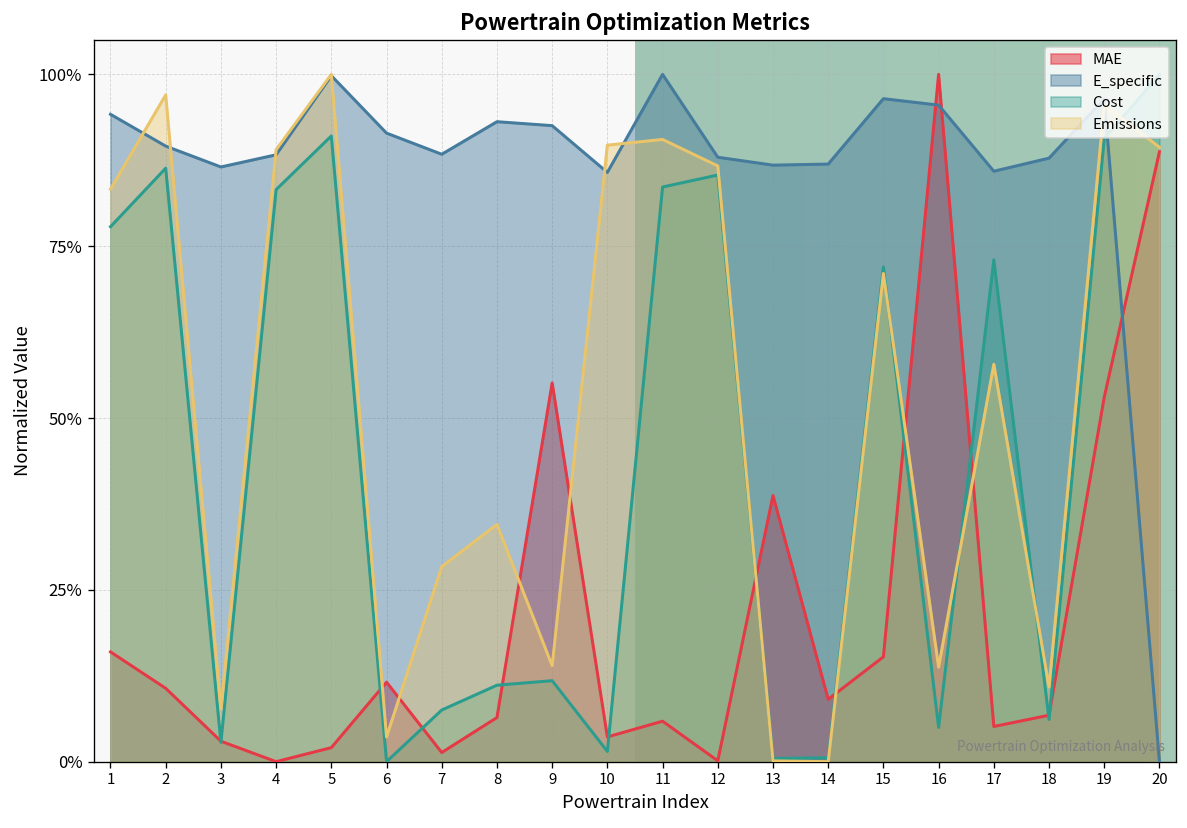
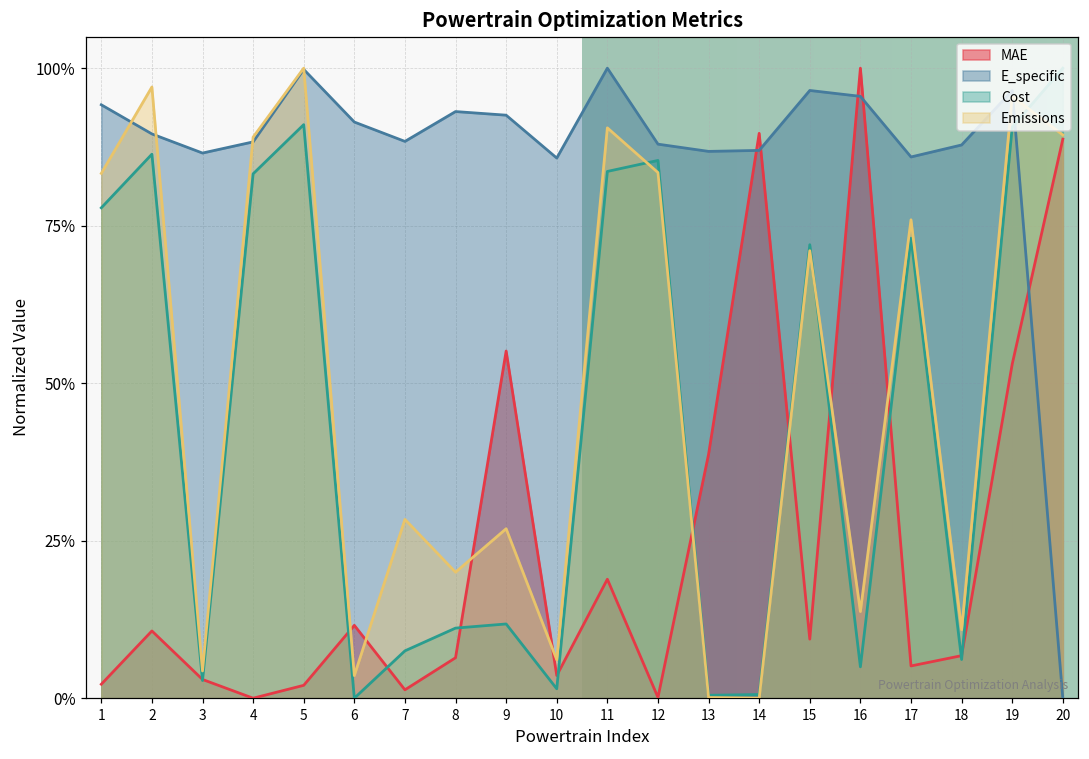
MAE, 1: 16% -> 2%
Emissions, 3: 8% -> 4%
Emissions, 8: 35% -> 20%
Emissions, 9: 14% -> 27%
Emissions, 10: 90% -> 6%
MAE, 11: 6% -> 19%
Emissions, 12: 87% -> 83%
MAE, 14: 9% -> 90%
MAE, 15: 15% -> 9%
Emissions, 17: 58% -> 76%
